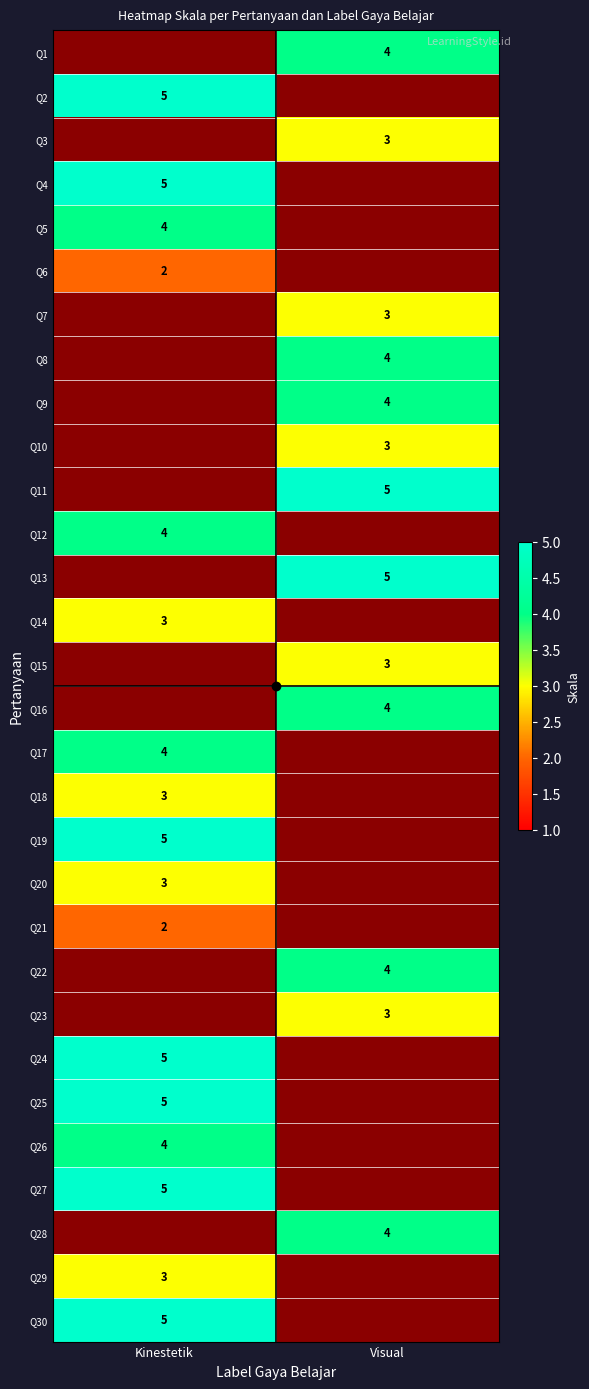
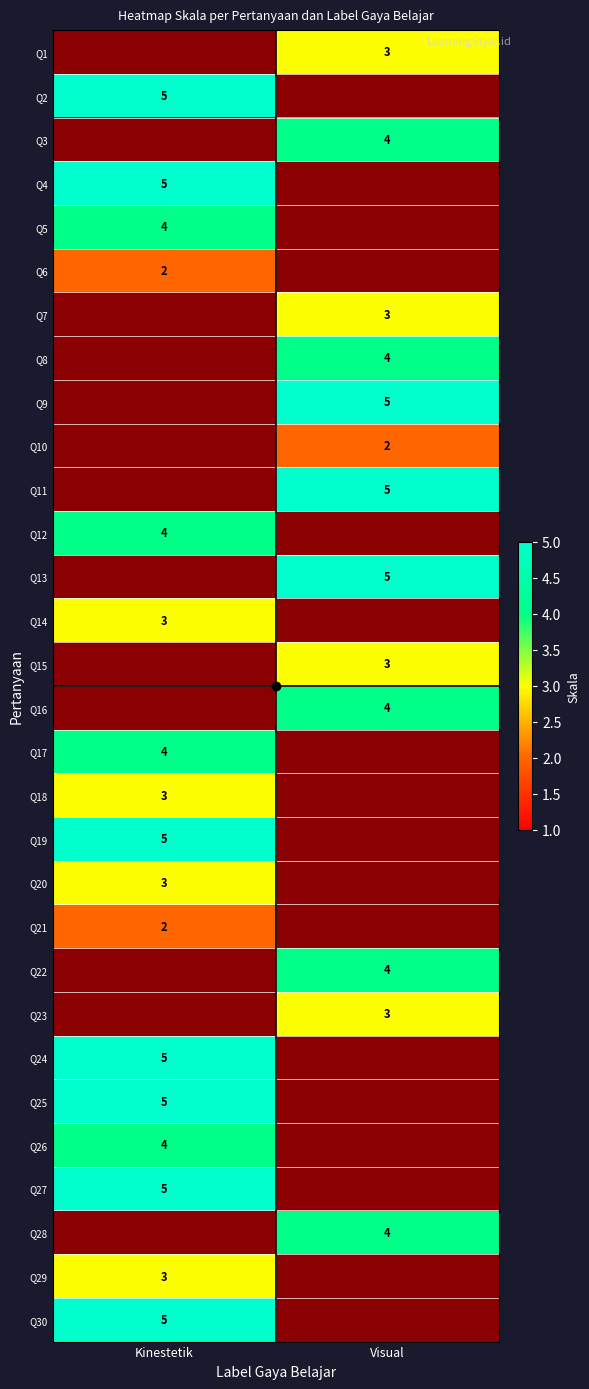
Q1, Visual: 4 -> 3
Q3, Visual: 3 -> 4
Q9, Visual: 4 -> 5
Q10, Visual: 3 -> 2
